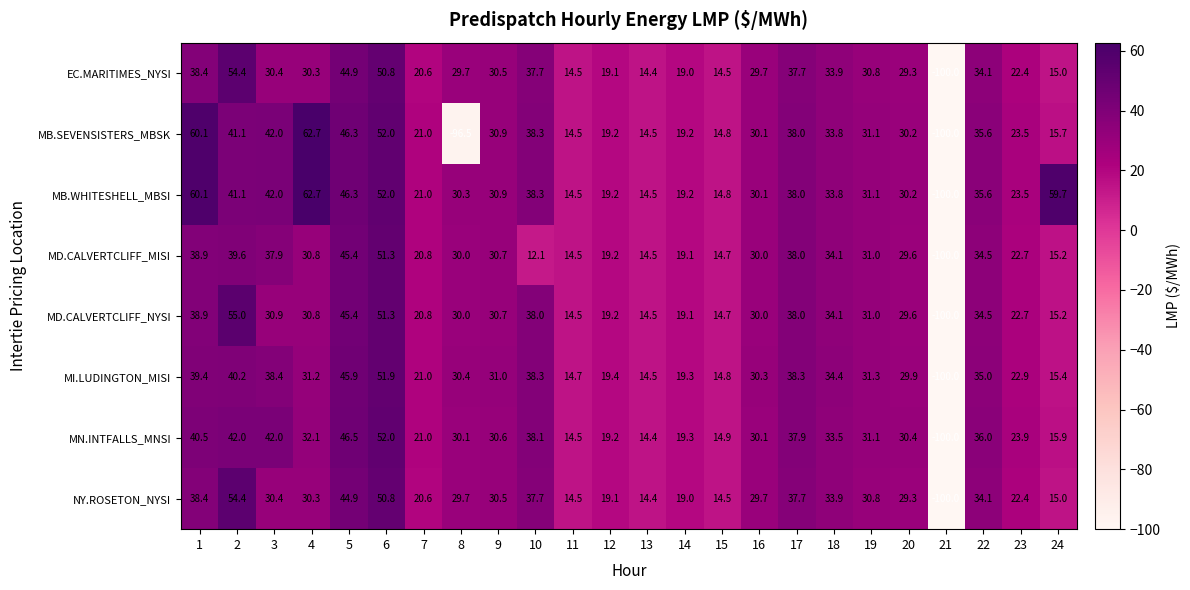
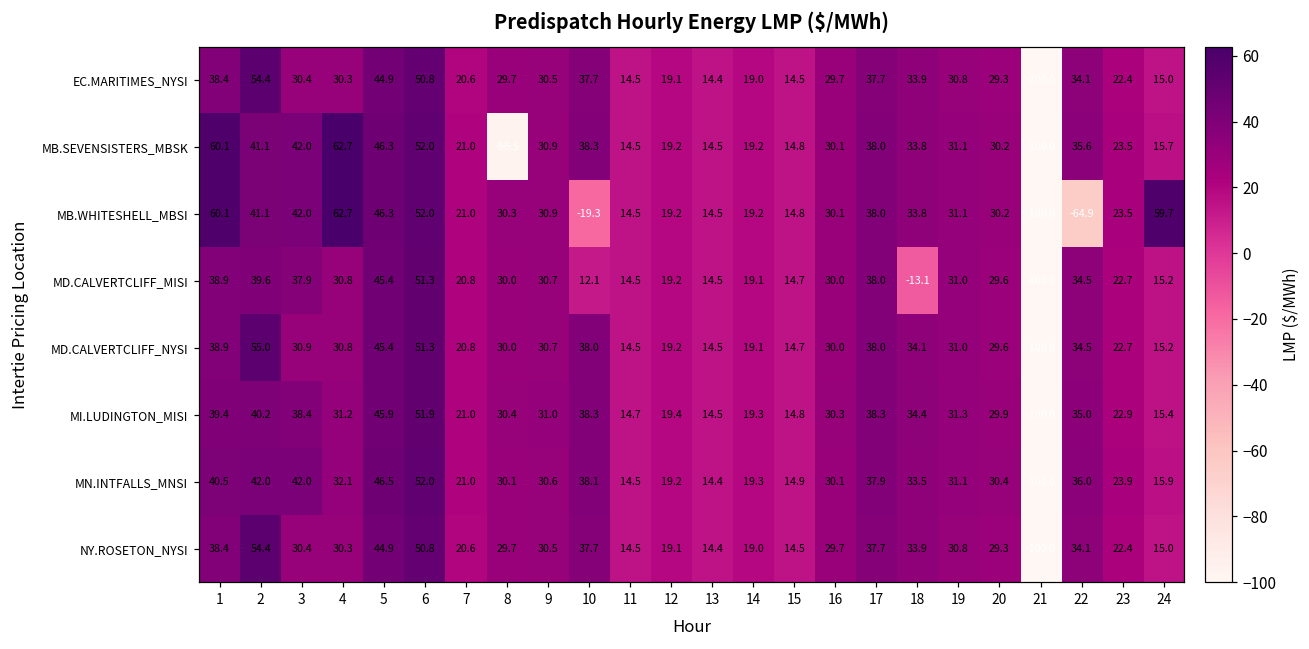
MB.WHITESHELL_MBSI, 10: 38.3 -> -19.3
MB.WHITESHELL_MBSI, 22: 35.6 -> -64.9
MD.CALVERTCLIFF_MISI, 18: 34.1 -> -13.1
